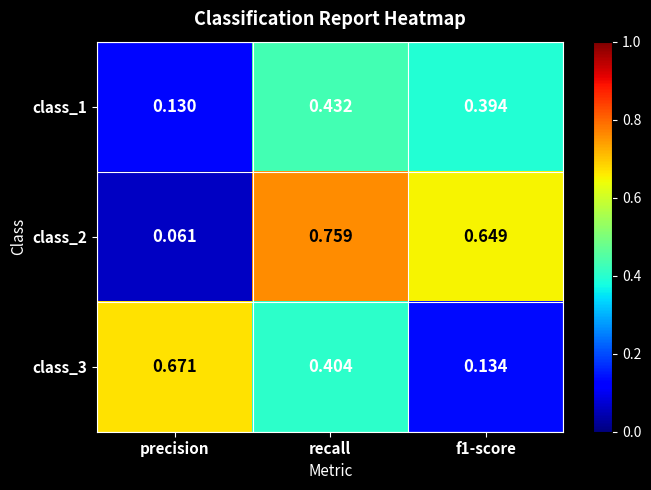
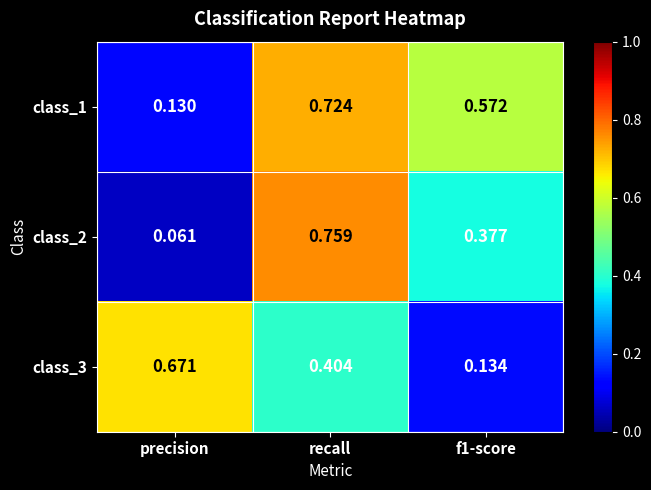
class_1, recall: 0.432 -> 0.724
class_1, f1-score: 0.394 -> 0.572
class_2, f1-score: 0.649 -> 0.377
